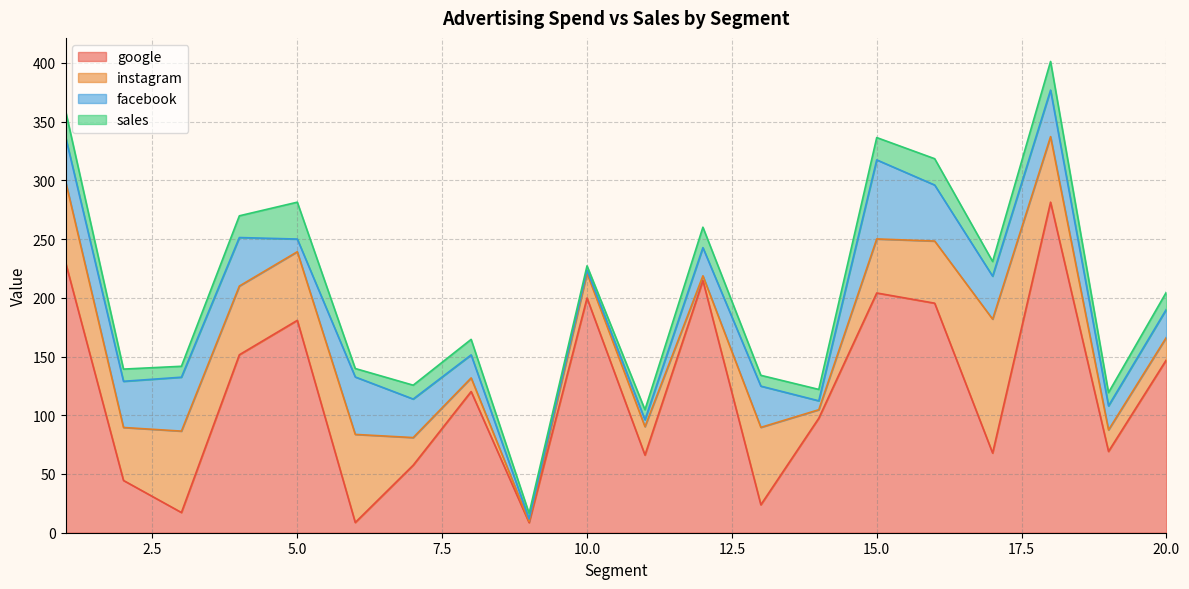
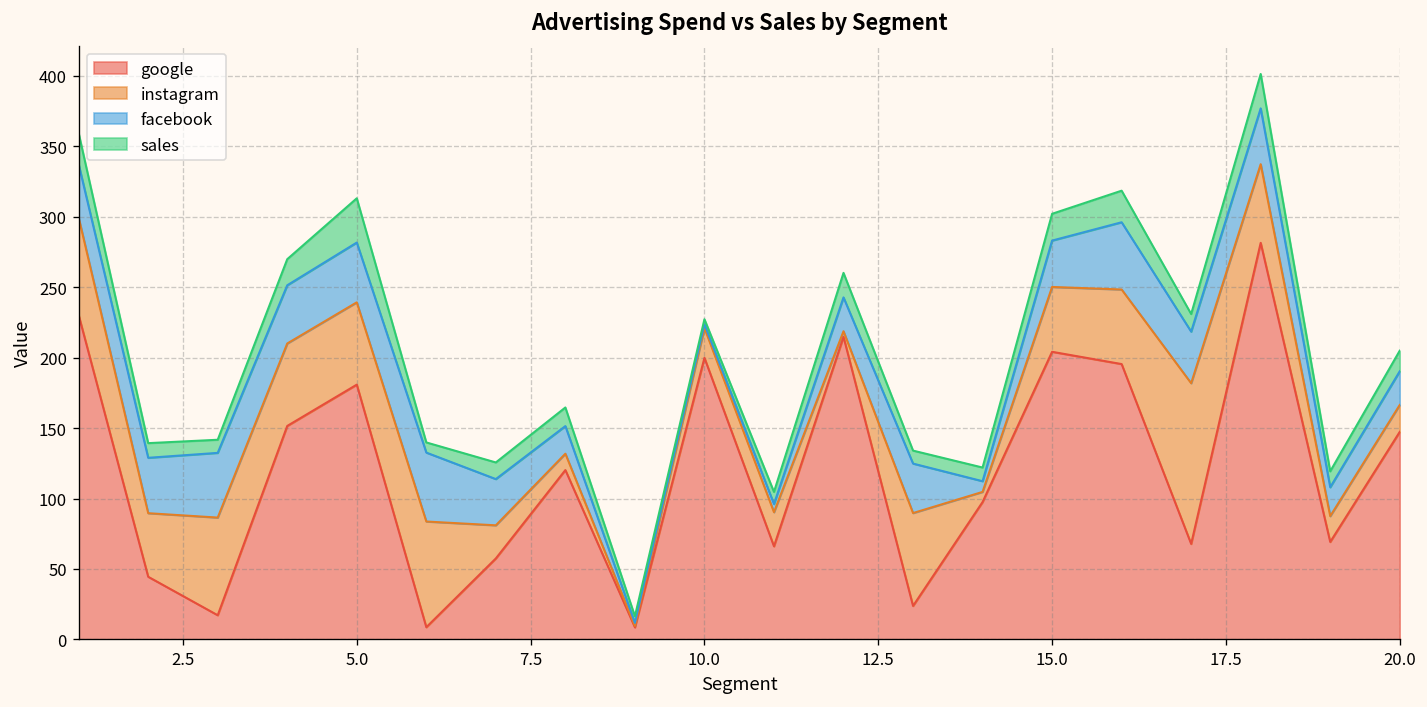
facebook, 5.0: 11 -> 42
facebook, 15.0: 67 -> 33
